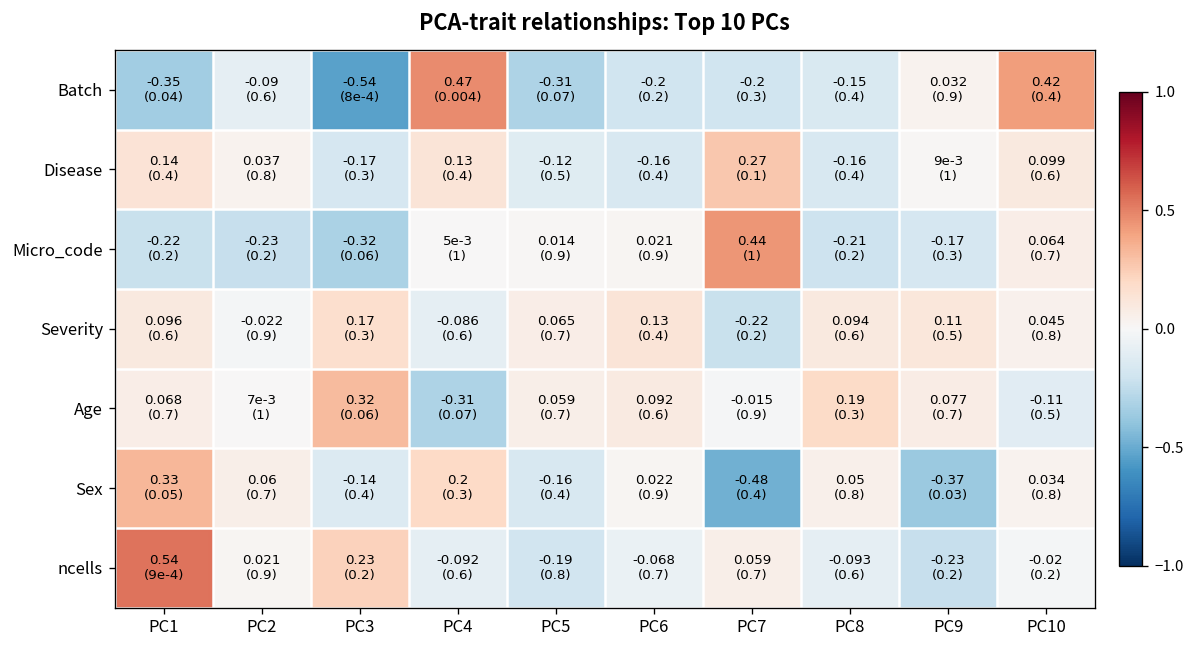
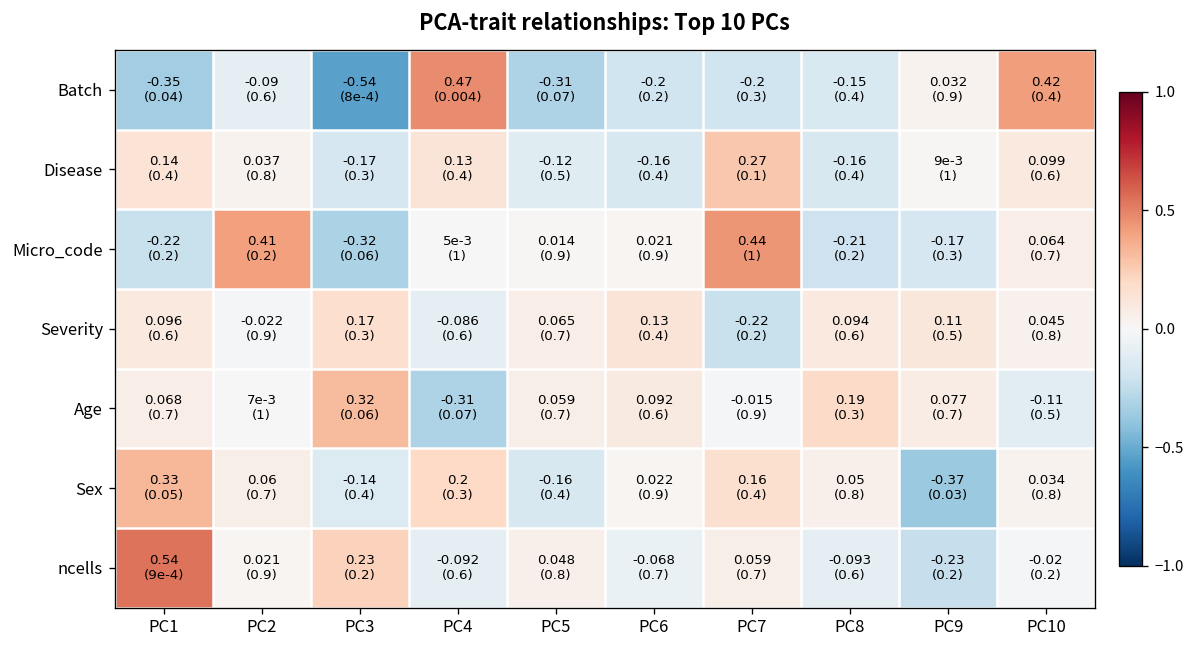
Micro_code, PC2: -0.23 -> 0.41
Sex, PC7: -0.48 -> 0.16
ncells, PC5: -0.19 -> 0.048
